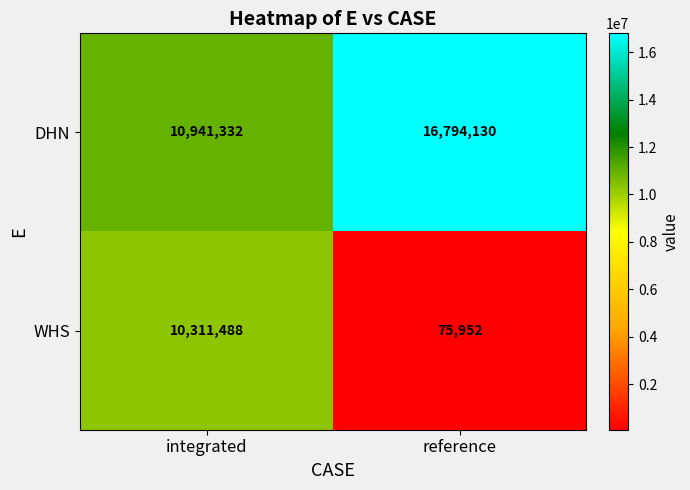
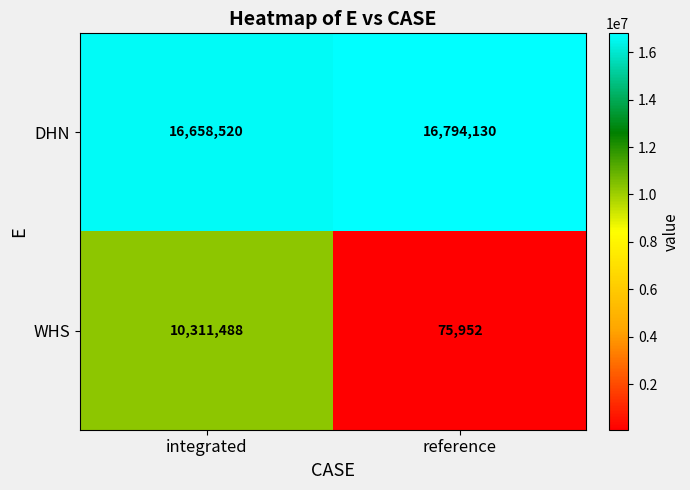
DHN, integrated: 10,941,332 -> 16,658,520
